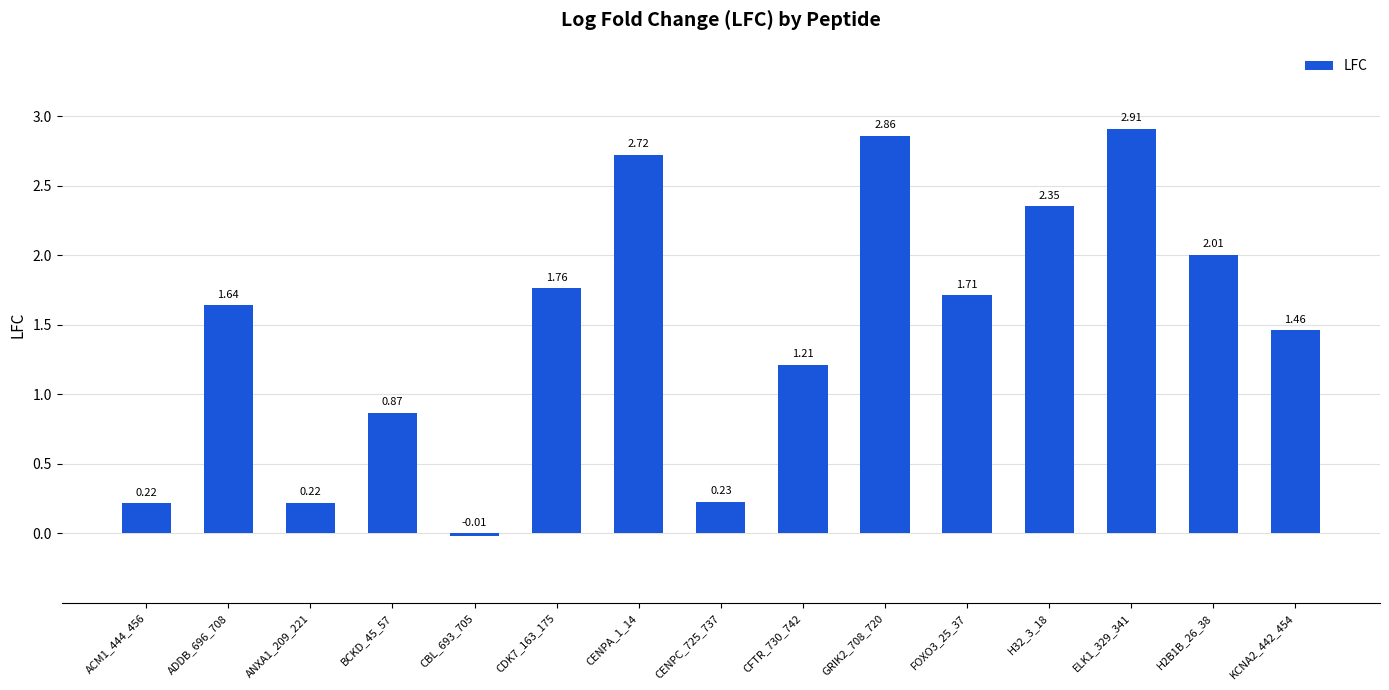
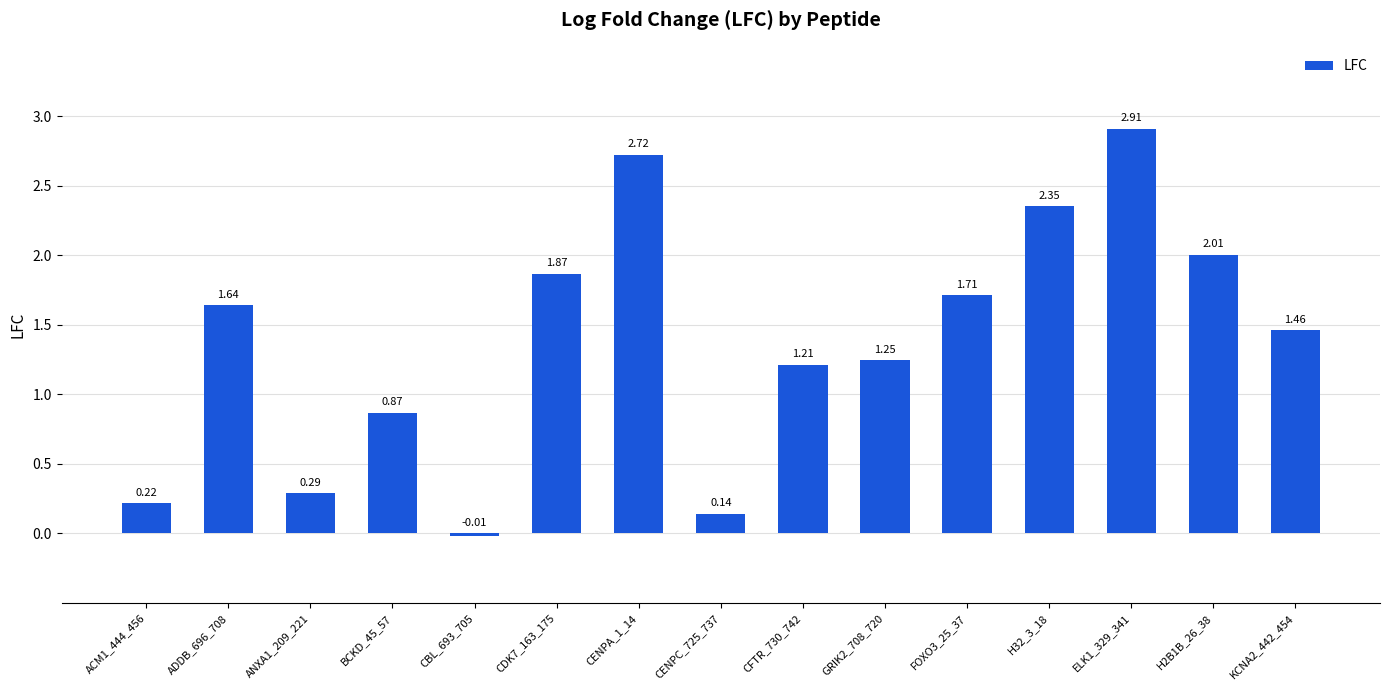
ANXA1_209_221: 0.22 -> 0.29
CDK7_163_175: 1.76 -> 1.87
CENPC_725_737: 0.23 -> 0.14
GRIK2_708_720: 2.86 -> 1.25
